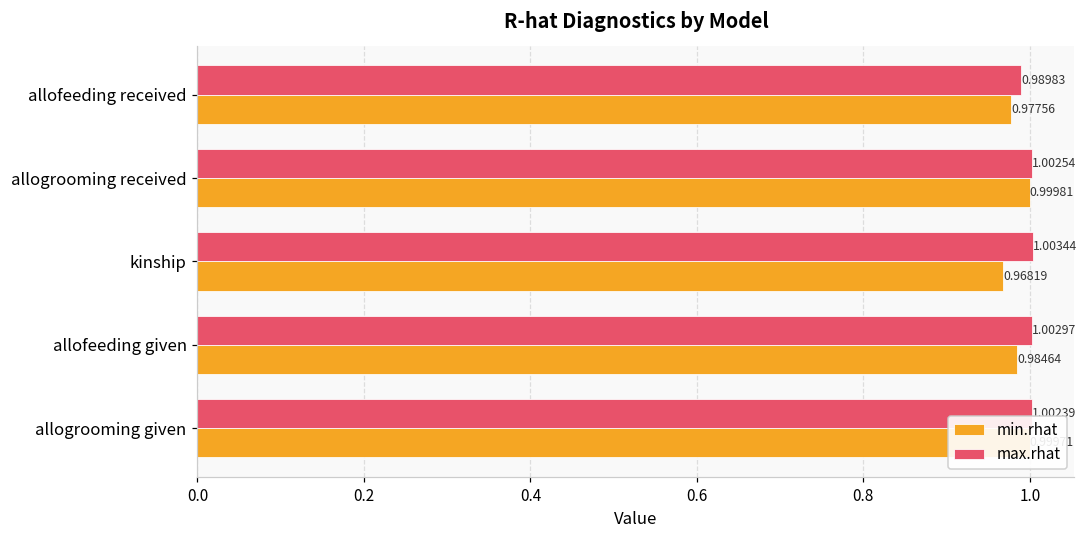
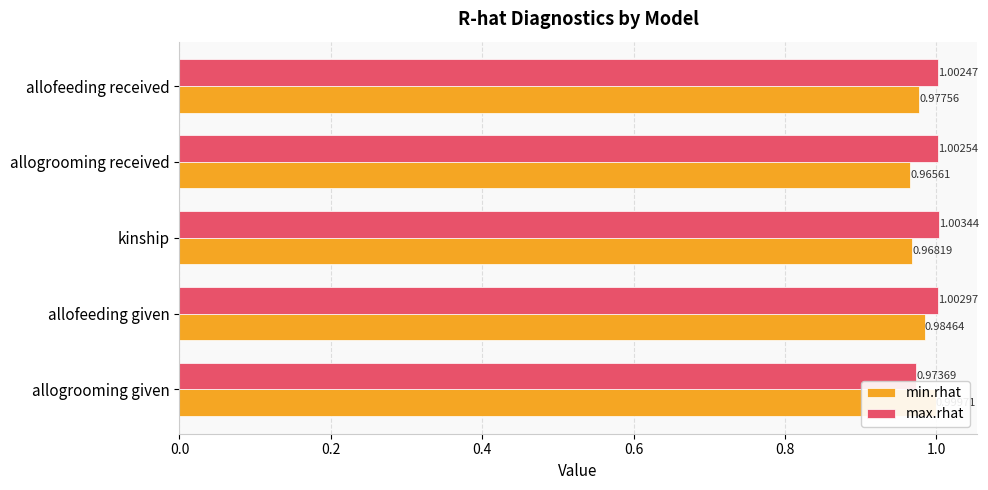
max.rhat, allofeeding received: 0.98983 -> 1.00247
min.rhat, allogrooming received: 0.99981 -> 0.96561
max.rhat, allogrooming given: 1.00239 -> 0.97369
